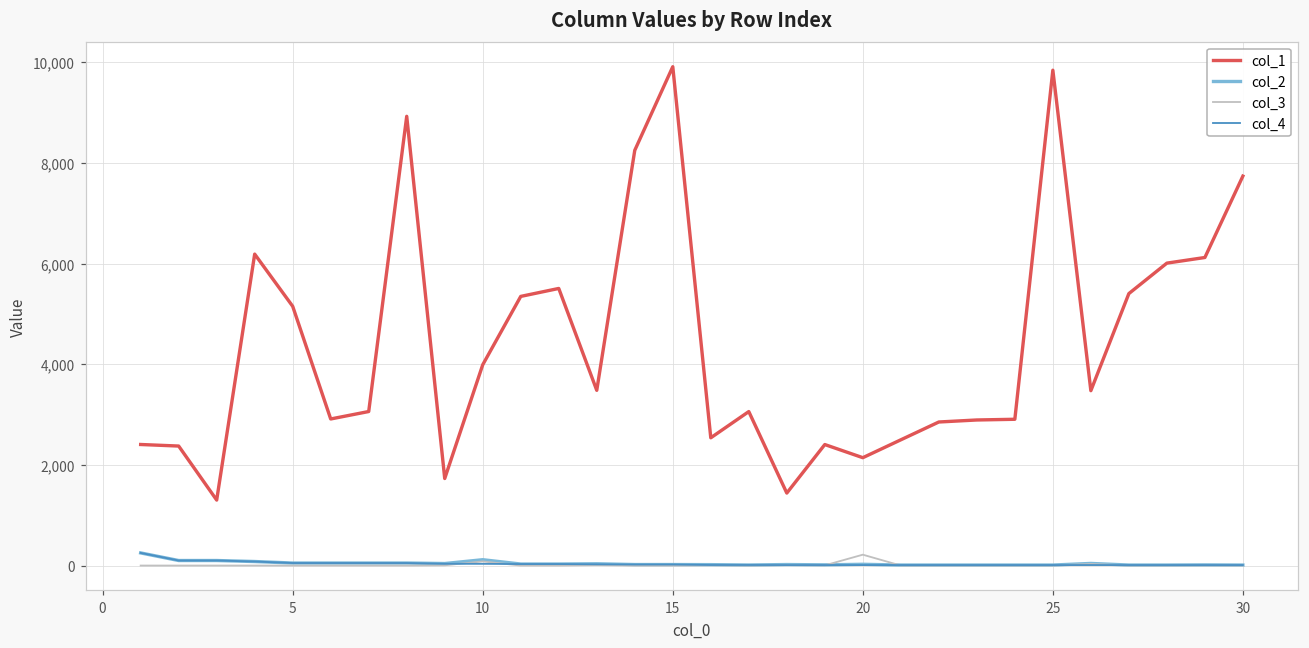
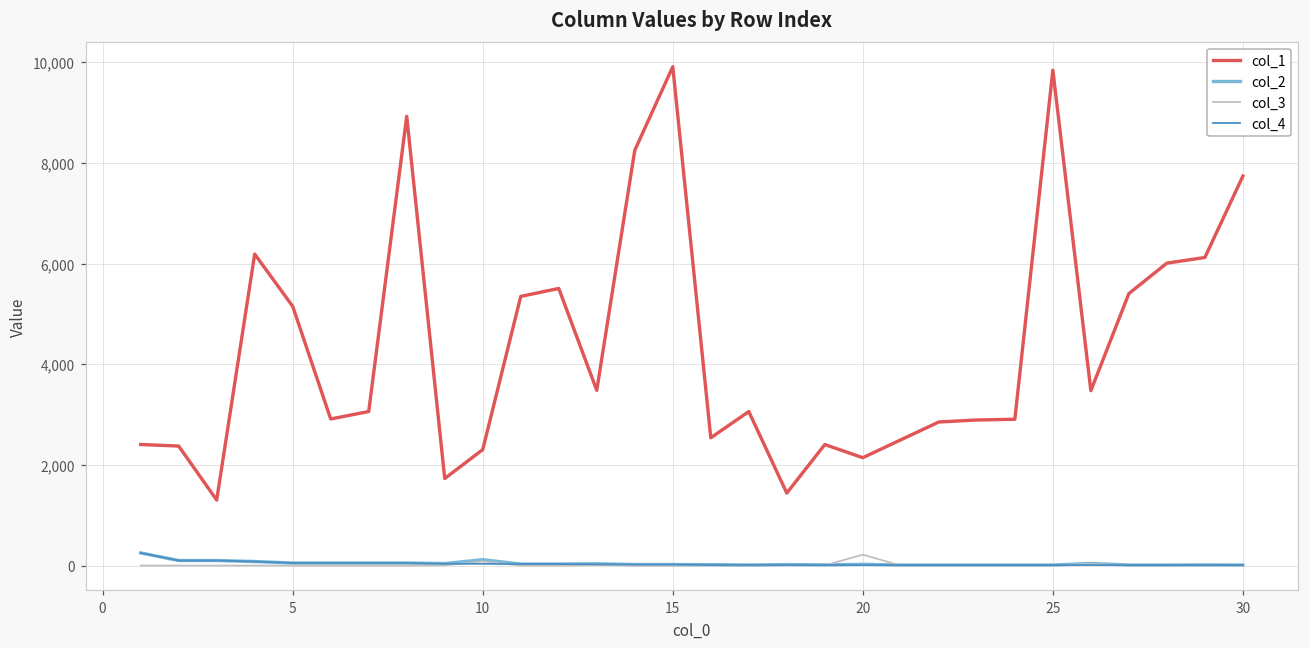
col_1, 10: 4,000 -> 2,300
